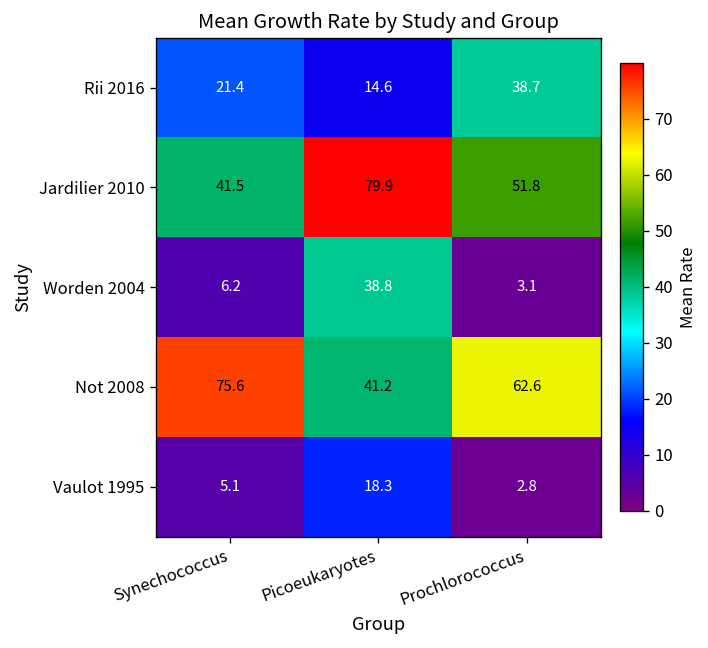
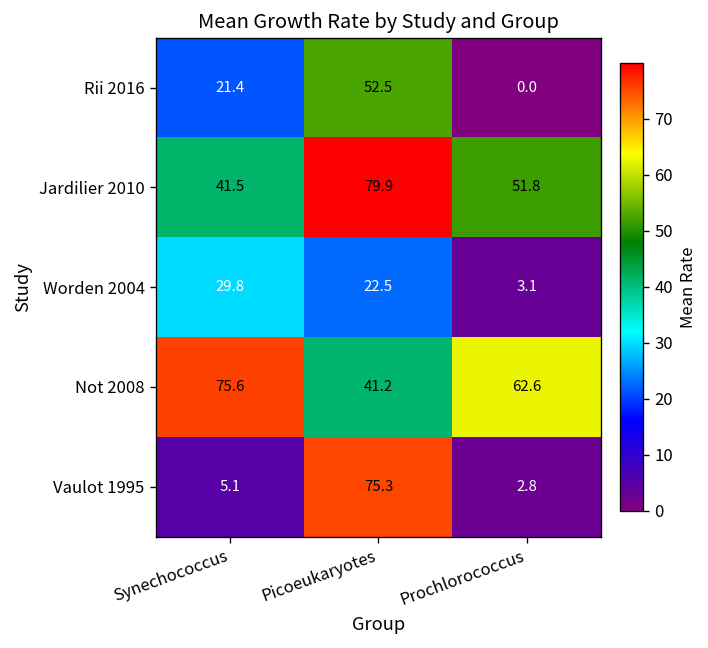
Rii 2016, Picoeukaryotes: 14.6 -> 52.5
Rii 2016, Prochlorococcus: 38.7 -> 0.0
Worden 2004, Synechococcus: 6.2 -> 29.8
Worden 2004, Picoeukaryotes: 38.8 -> 22.5
Vaulot 1995, Picoeukaryotes: 18.3 -> 75.3
